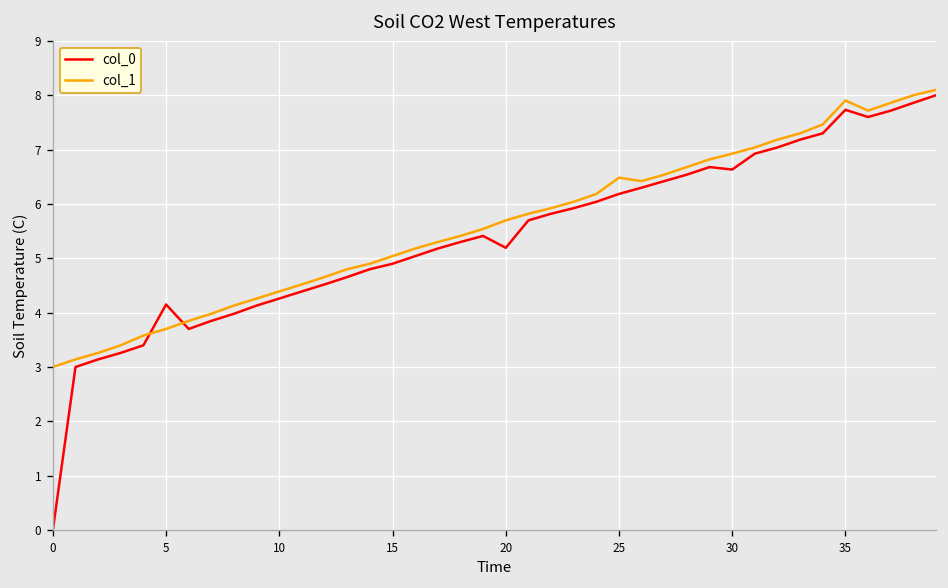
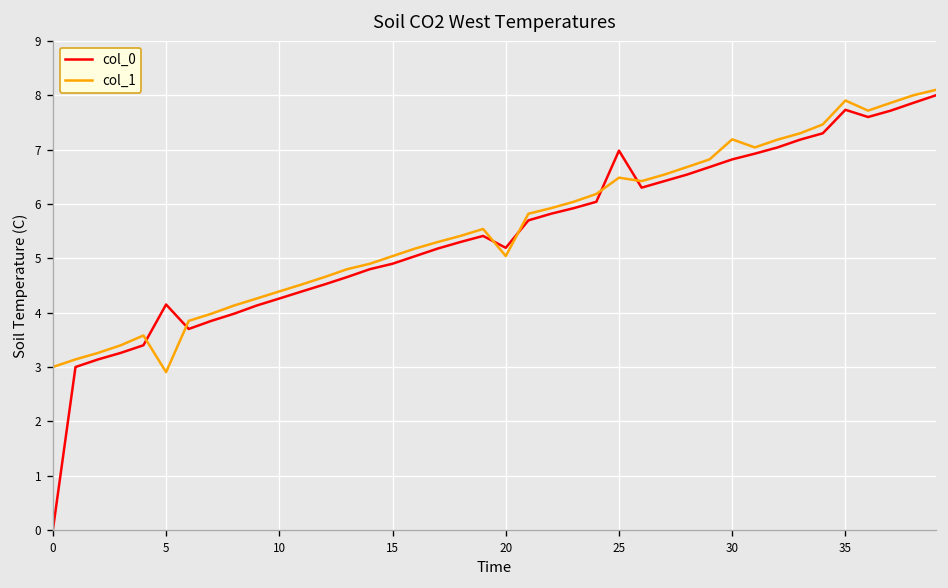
col_1, 5: 3.7 -> 2.9
col_1, 20: 5.7 -> 5.0
col_0, 25: 6.2 -> 7.0
col_0, 30: 6.6 -> 6.8
col_1, 30: 6.9 -> 7.2
